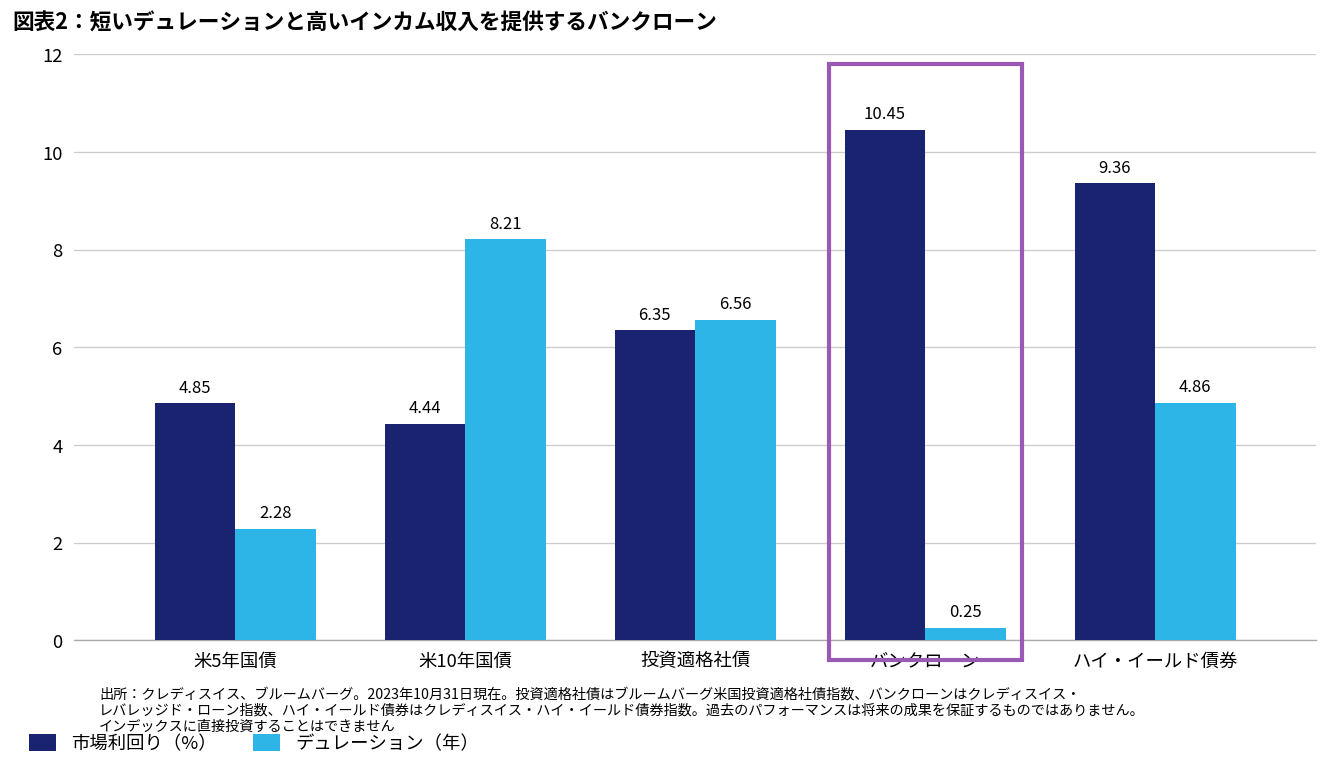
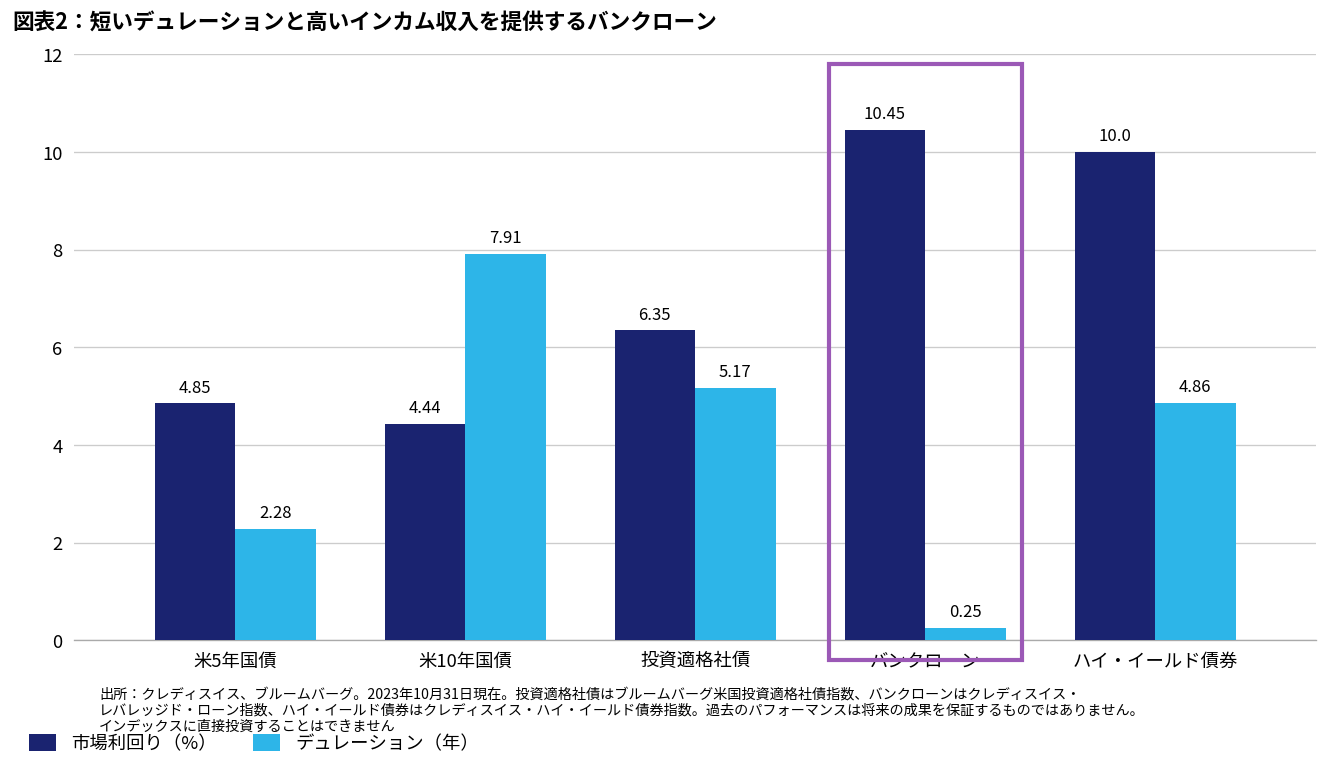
デュレーション（年）, 米10年国債: 8.21 -> 7.91
デュレーション（年）, 投資適格社債: 6.56 -> 5.17
市場利回り（%）, ハイ・イールド債券: 9.36 -> 10.0
